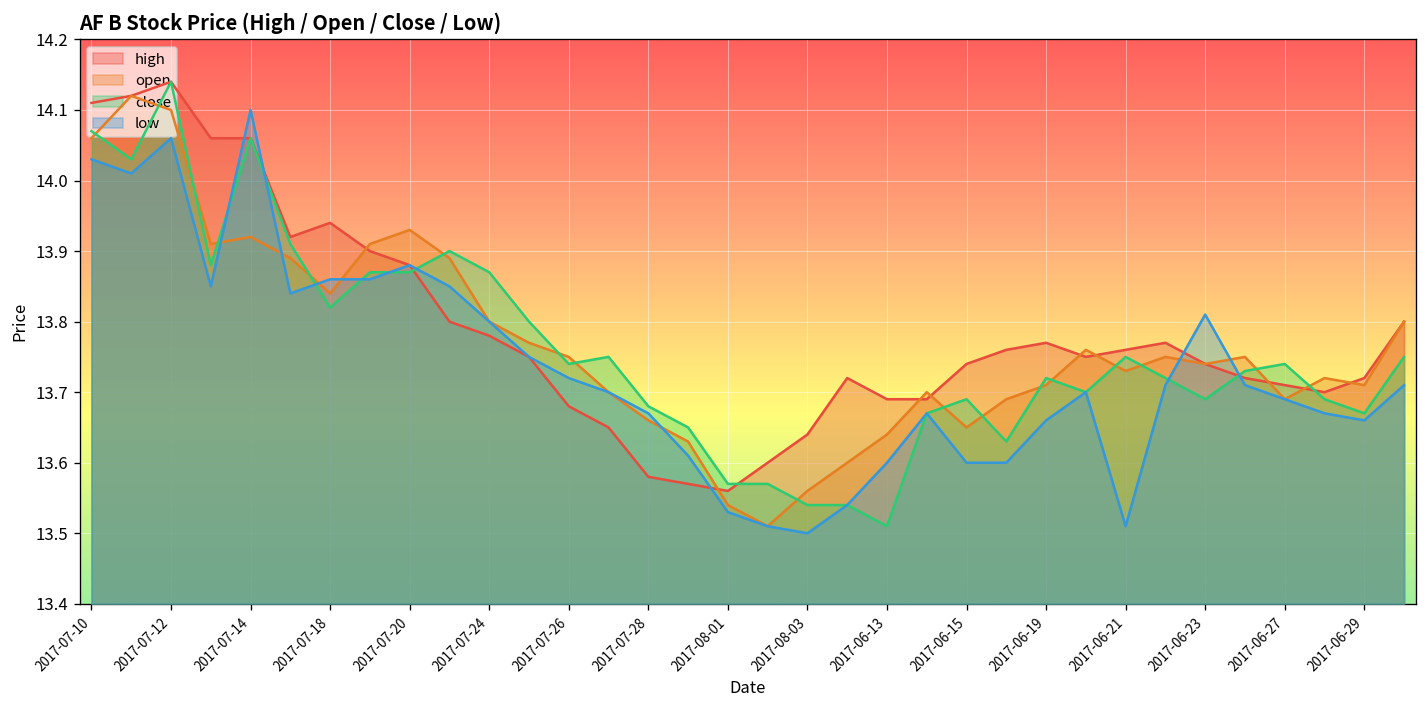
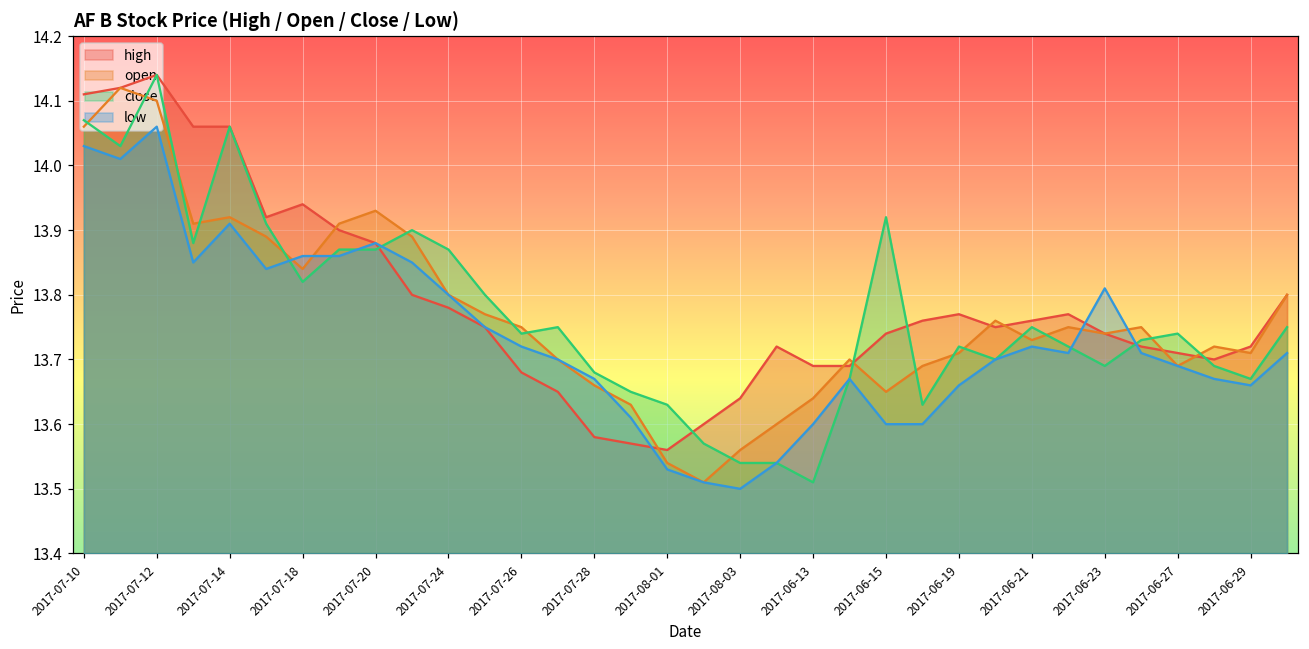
low, 2017-07-14: 14.10 -> 13.91
close, 2017-08-01: 13.57 -> 13.63
close, 2017-06-15: 13.69 -> 13.92
low, 2017-06-21: 13.51 -> 13.72
